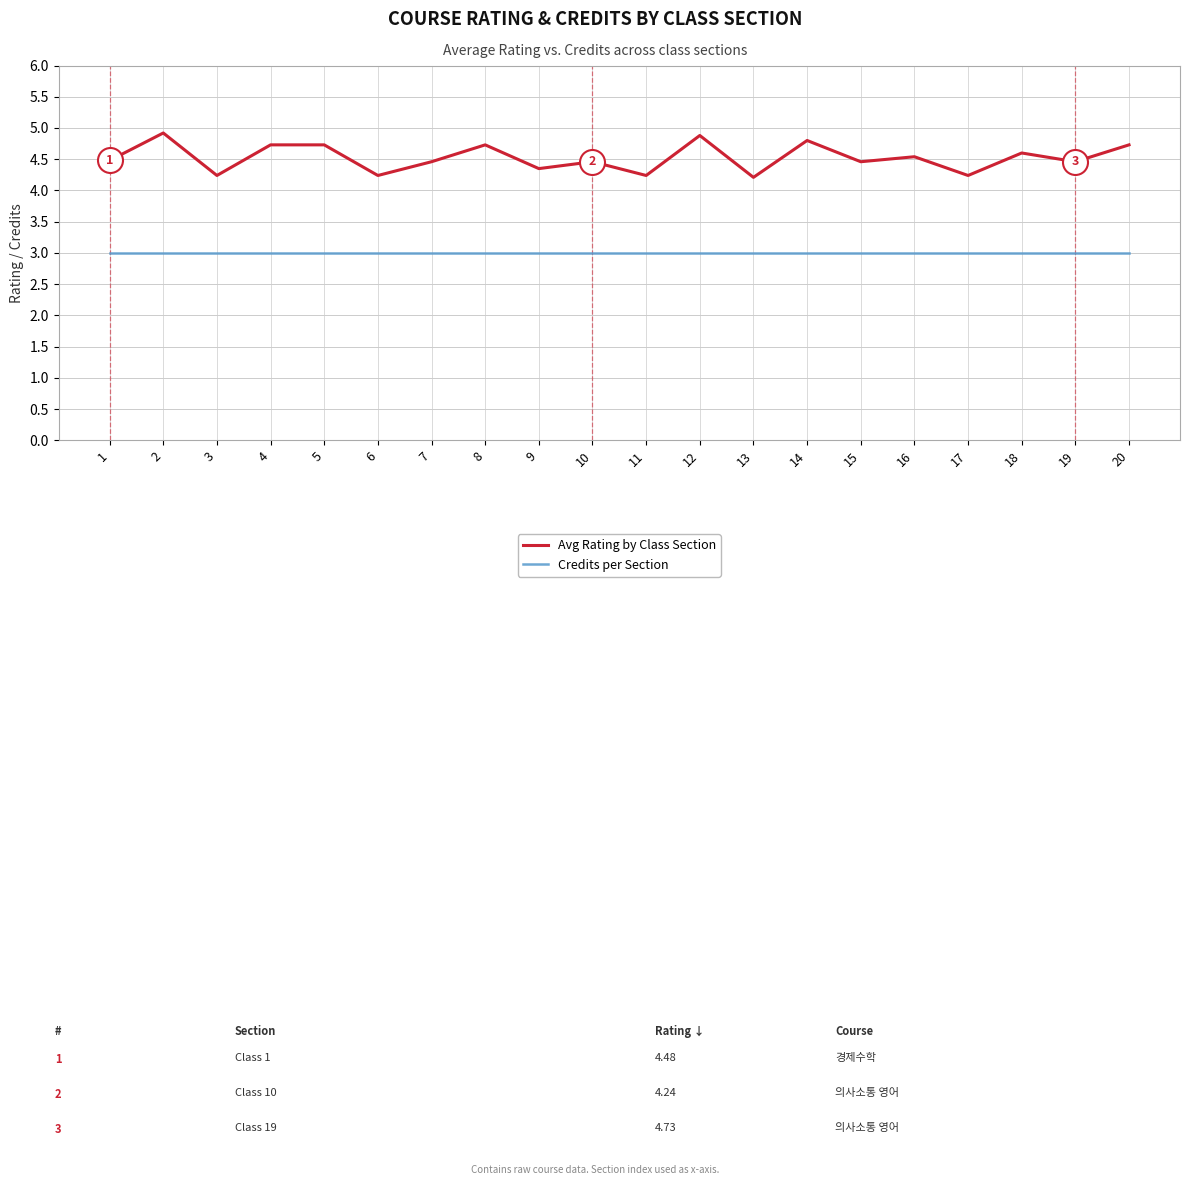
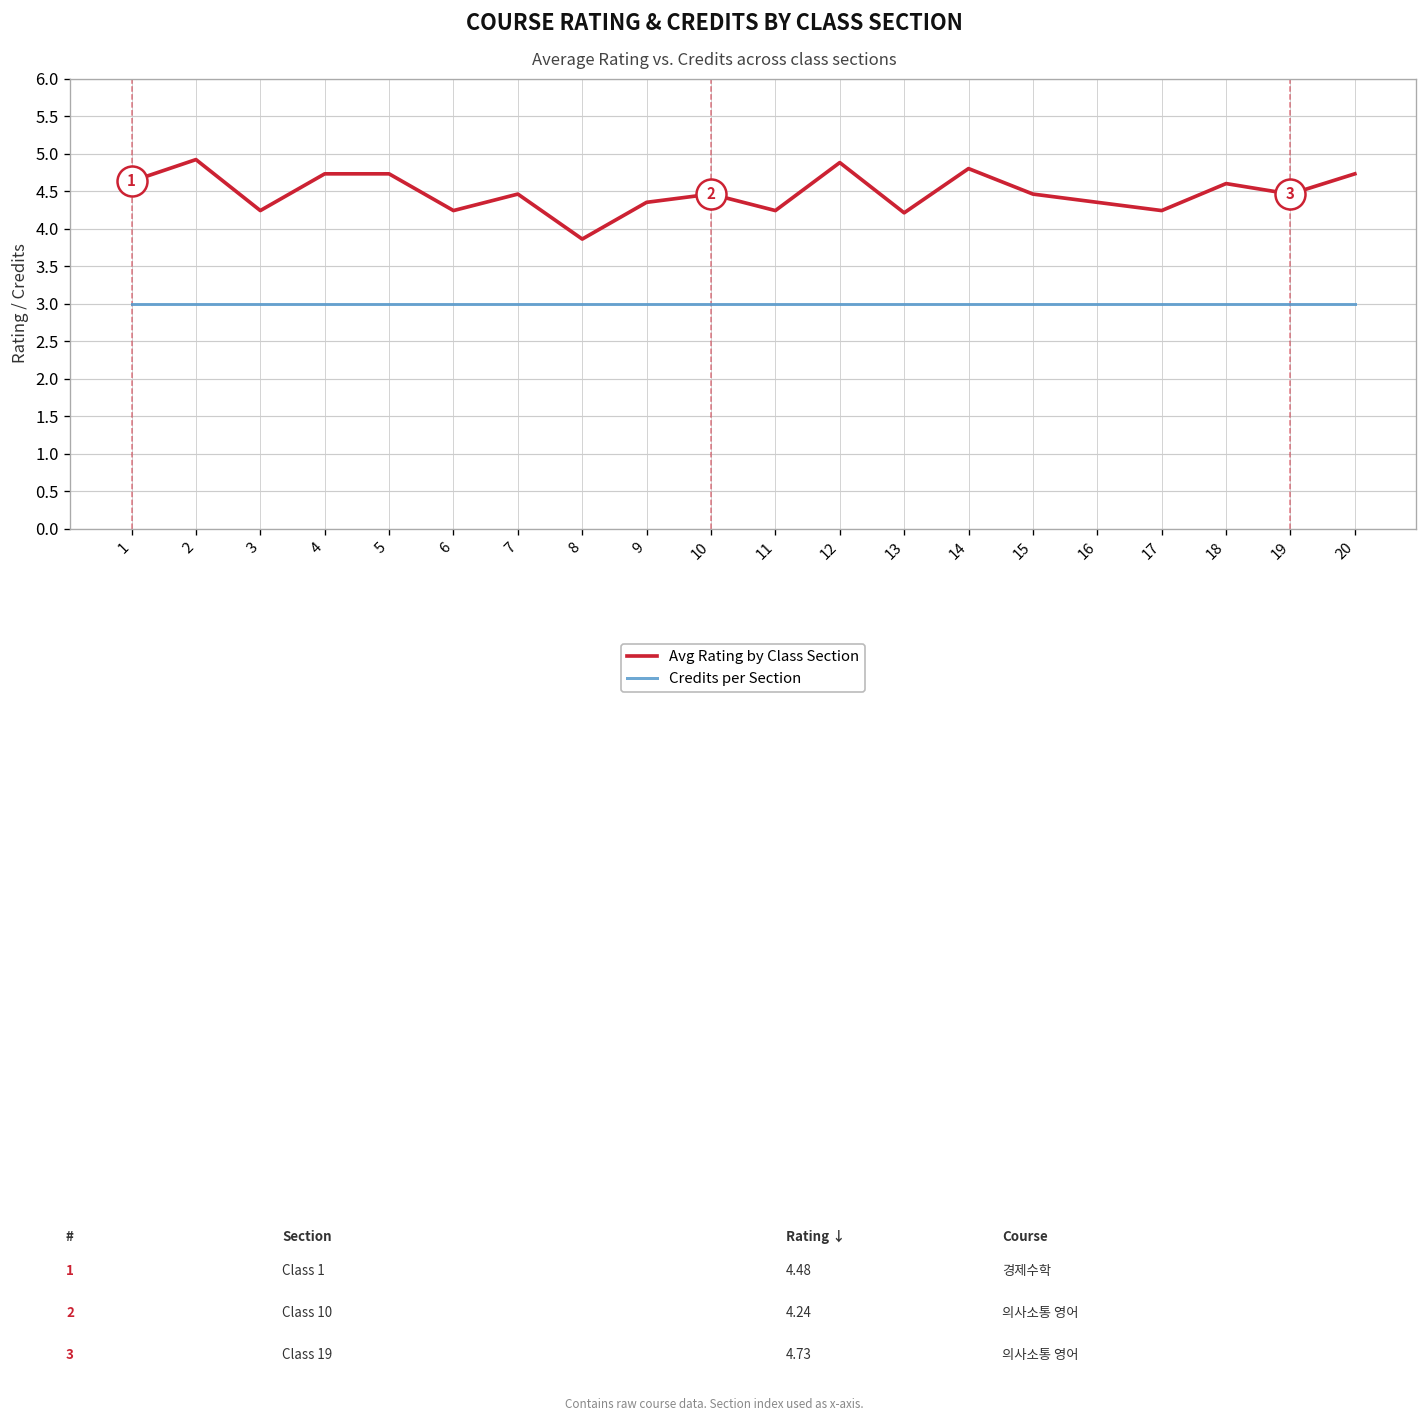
Avg Rating by Class Section, 1: 4.5 -> 4.6
Avg Rating by Class Section, 8: 4.7 -> 3.9
Avg Rating by Class Section, 16: 4.5 -> 4.4
